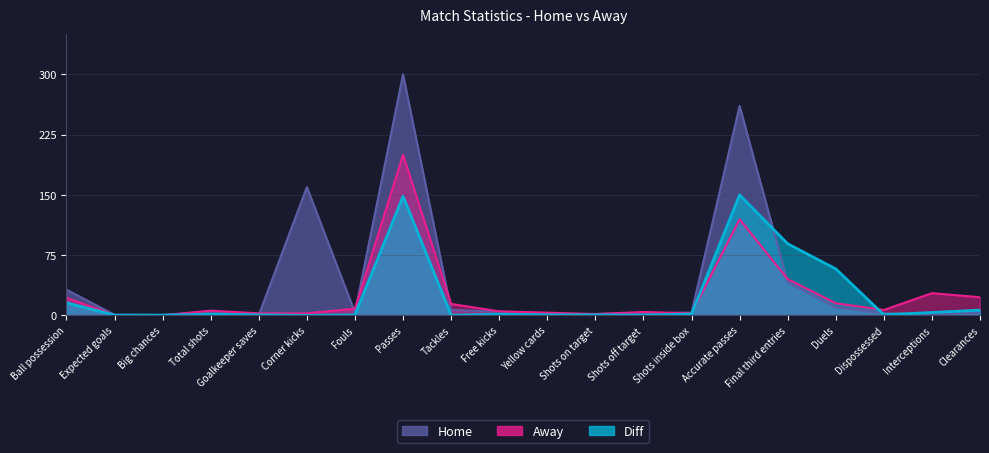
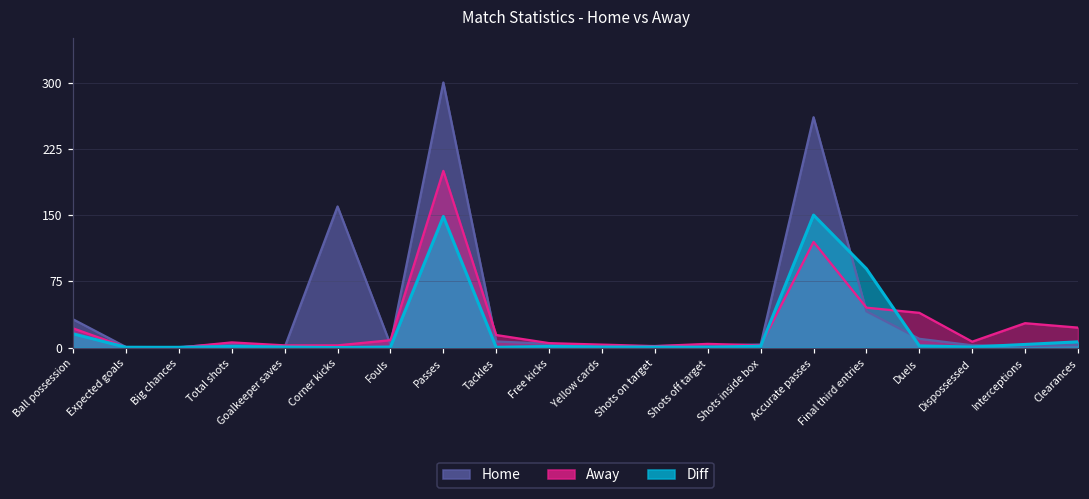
Away, Duels: 20 -> 40
Diff, Duels: 60 -> 0
